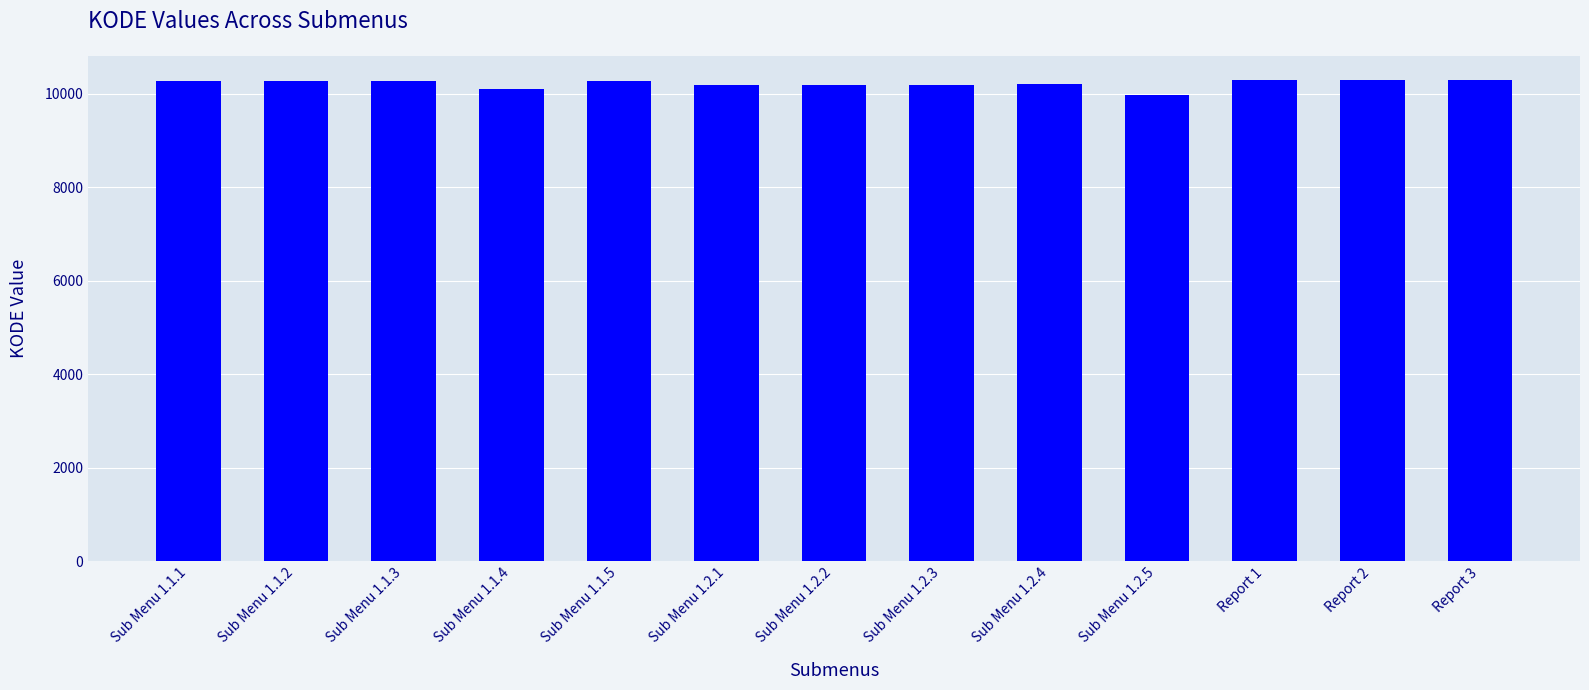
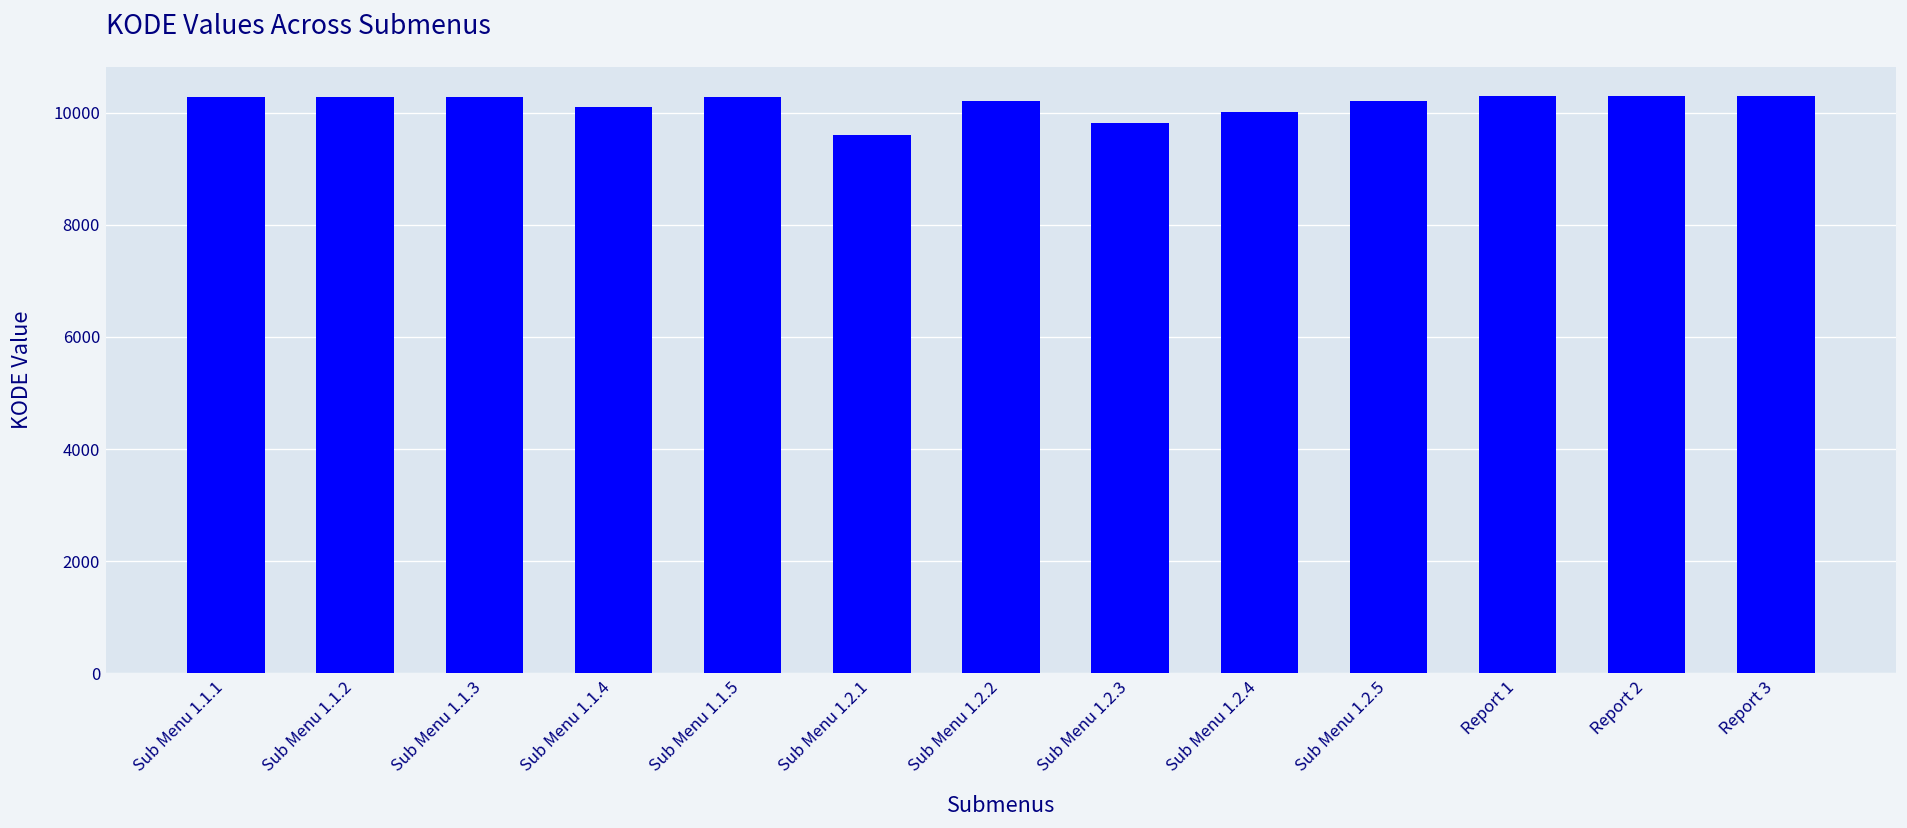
Sub Menu 1.2.1: 10200 -> 9600
Sub Menu 1.2.3: 10200 -> 9800
Sub Menu 1.2.4: 10200 -> 10000
Sub Menu 1.2.5: 10000 -> 10200
